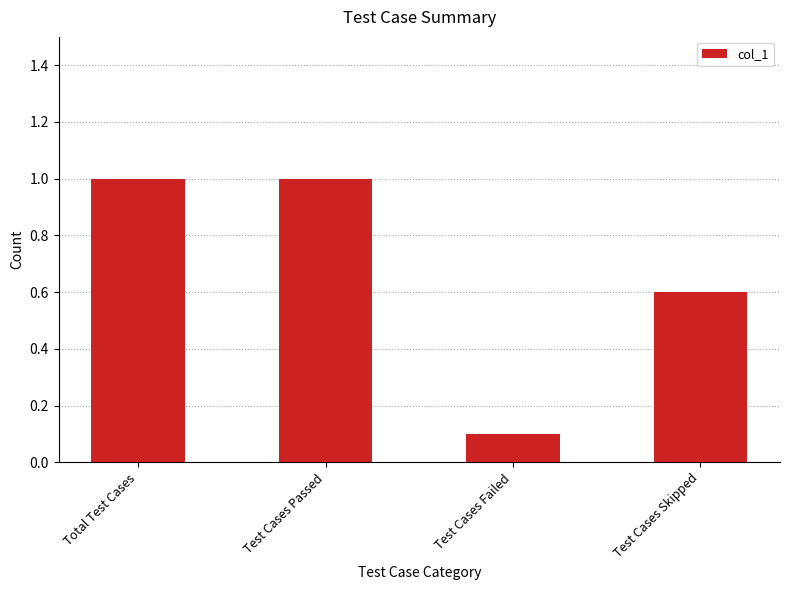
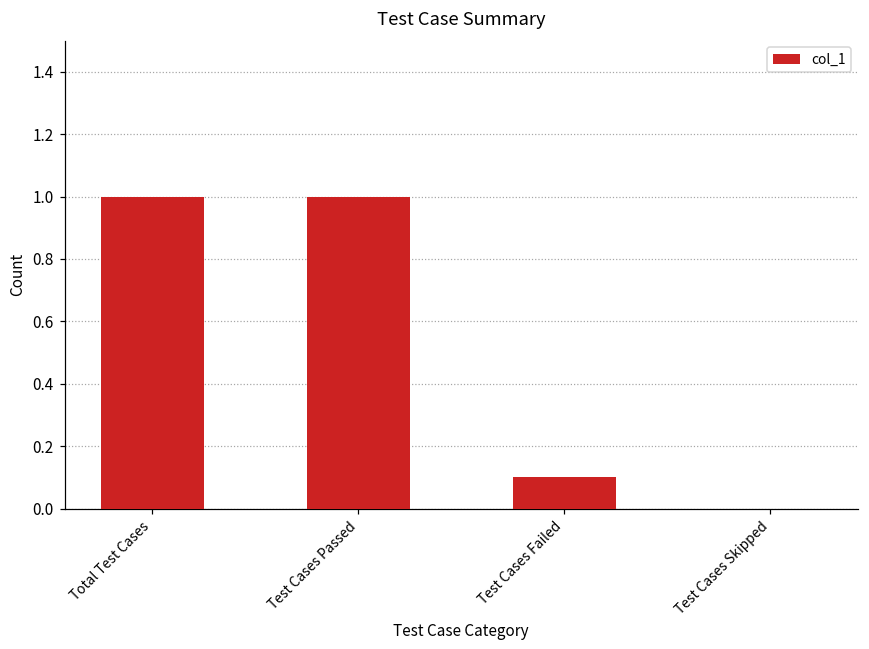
Test Cases Skipped: 0.6 -> 0.0
